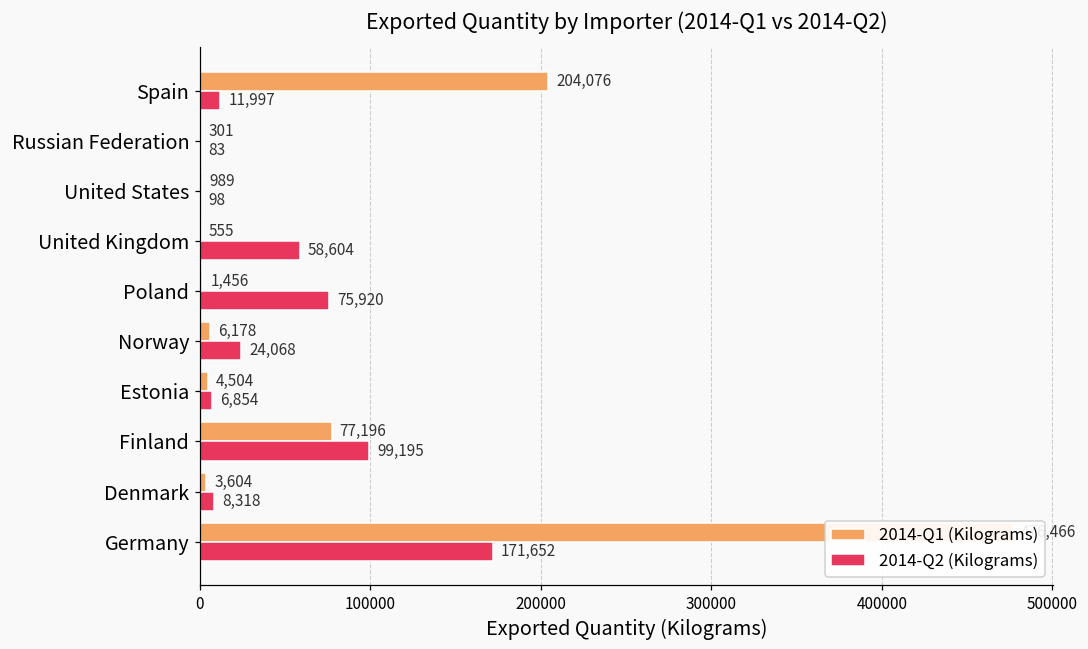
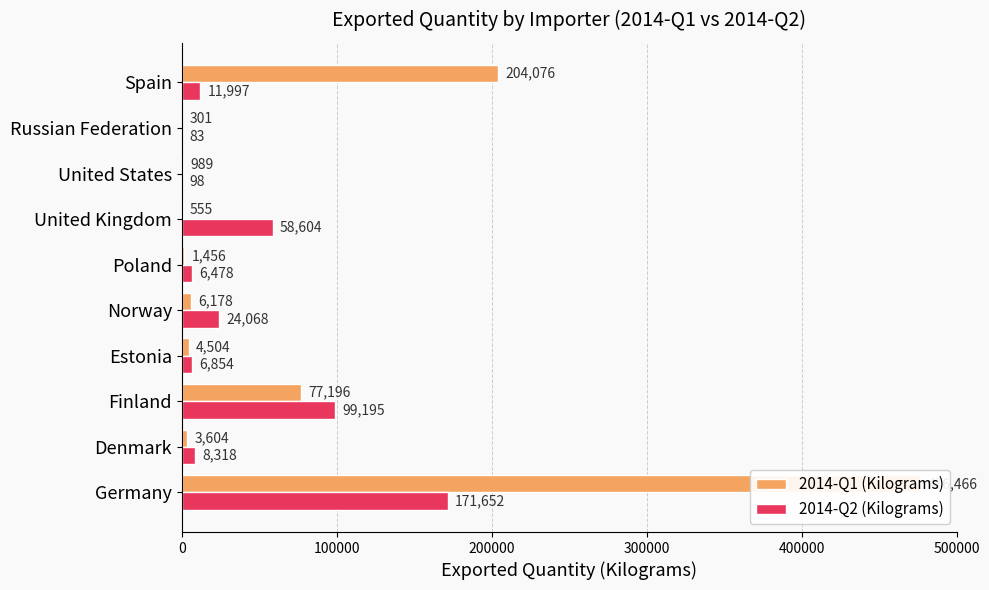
2014-Q2 (Kilograms), Poland: 75,920 -> 6,478
